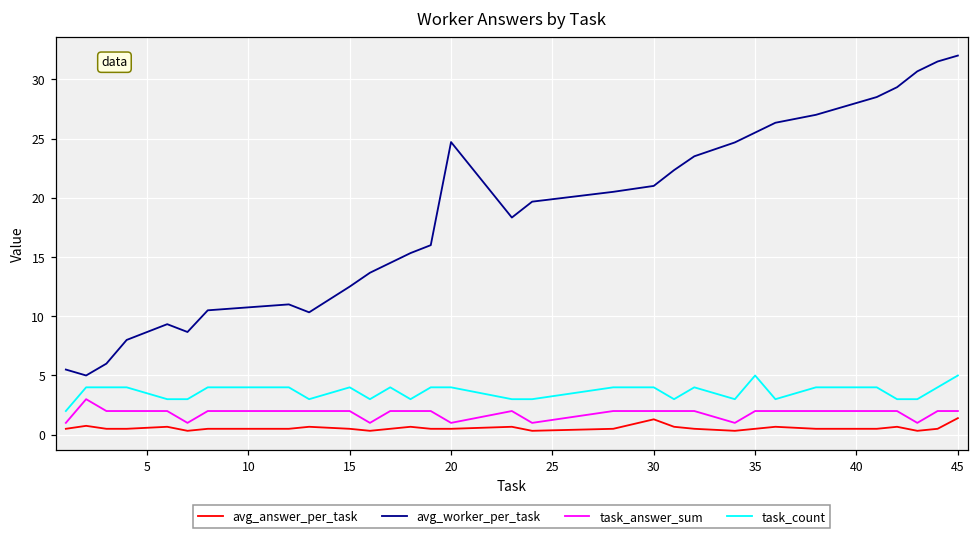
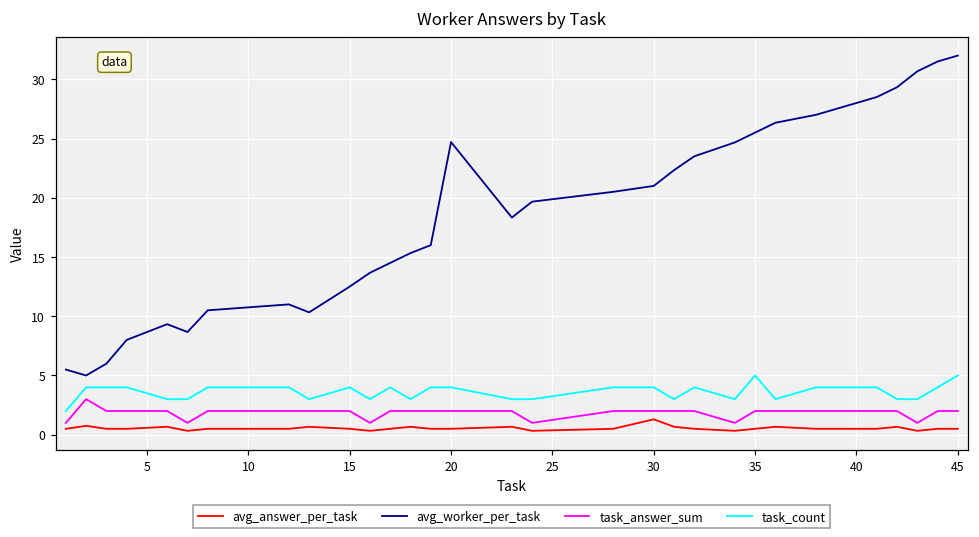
task_answer_sum, 20: 1 -> 2
avg_answer_per_task, 45: 1.4 -> 0.5
